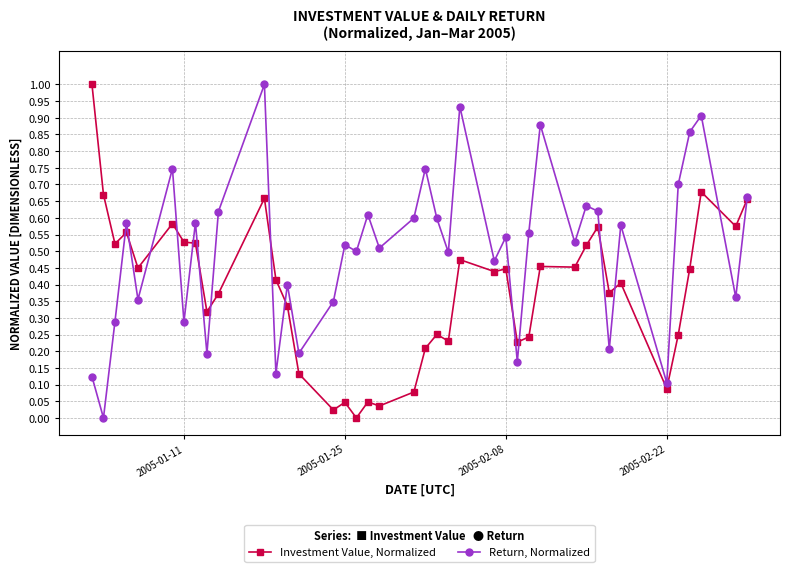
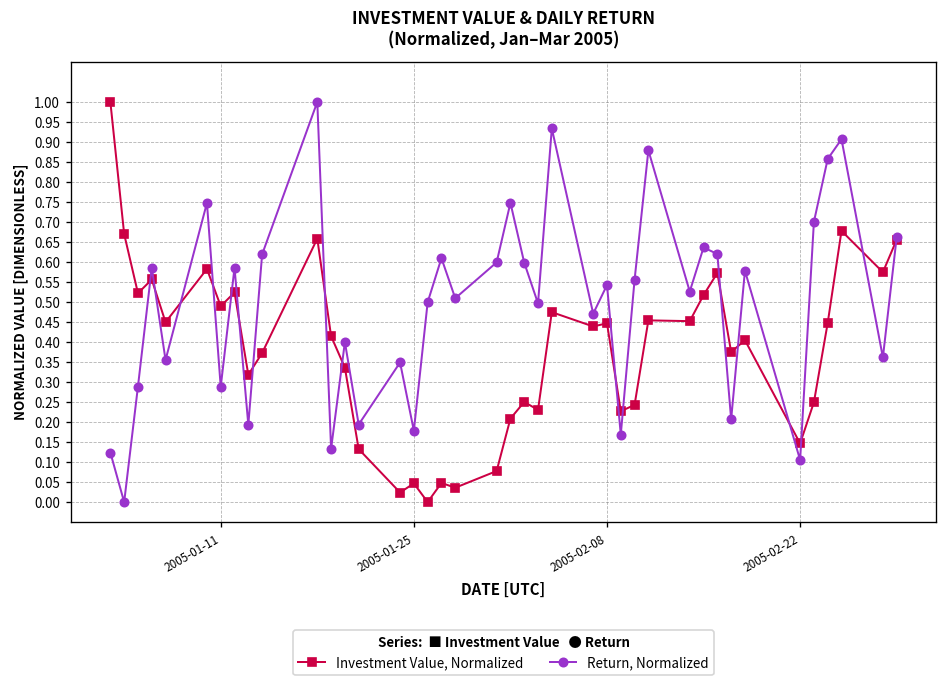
Investment Value, Normalized, 2005-01-11: 0.53 -> 0.49
Return, Normalized, 2005-01-25: 0.52 -> 0.18
Investment Value, Normalized, 2005-02-22: 0.09 -> 0.15
